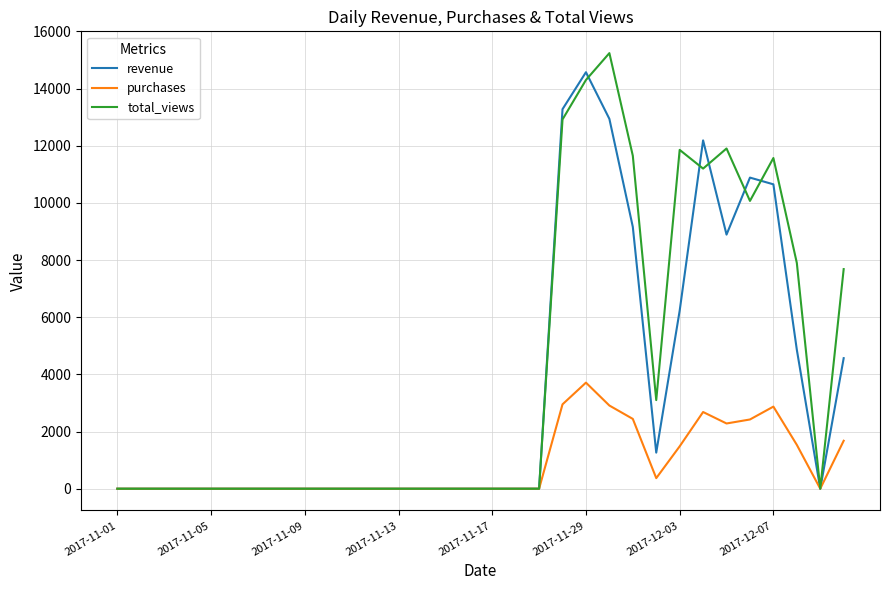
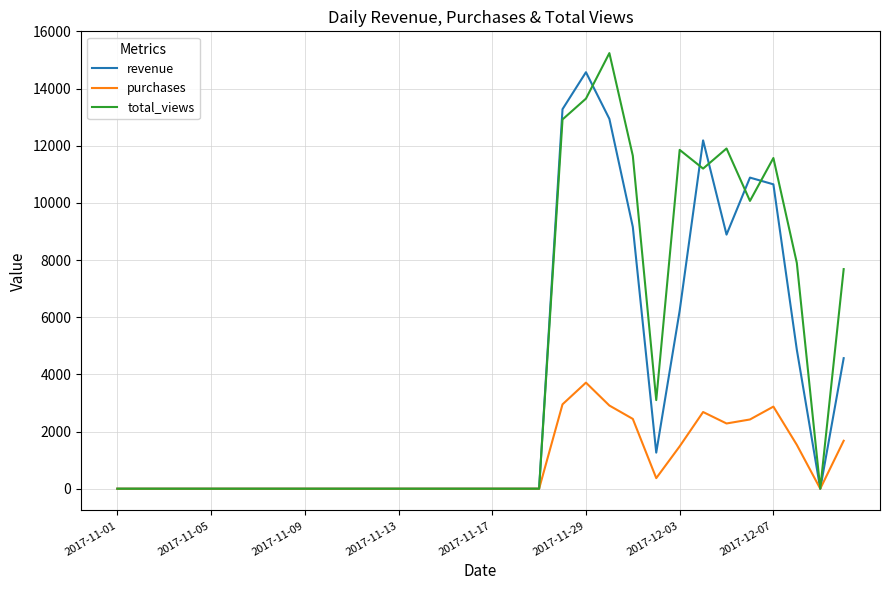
total_views, 2017-11-29: 14300 -> 13700
